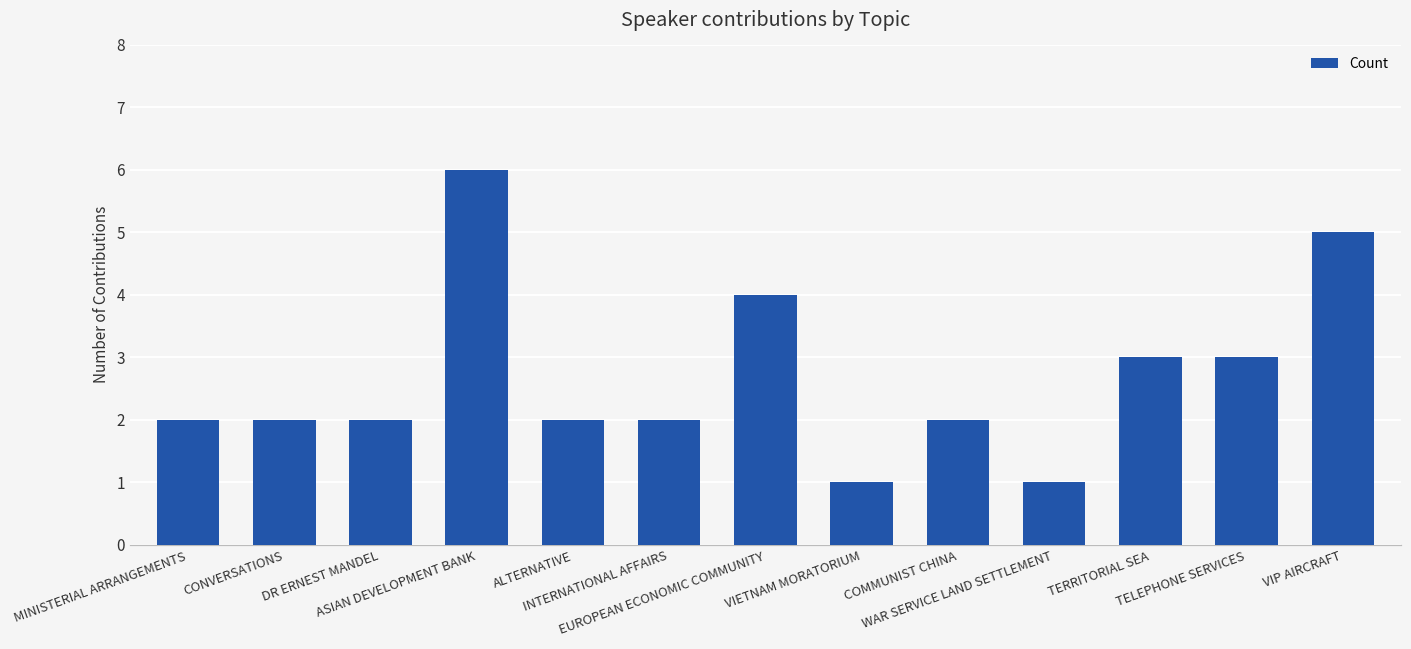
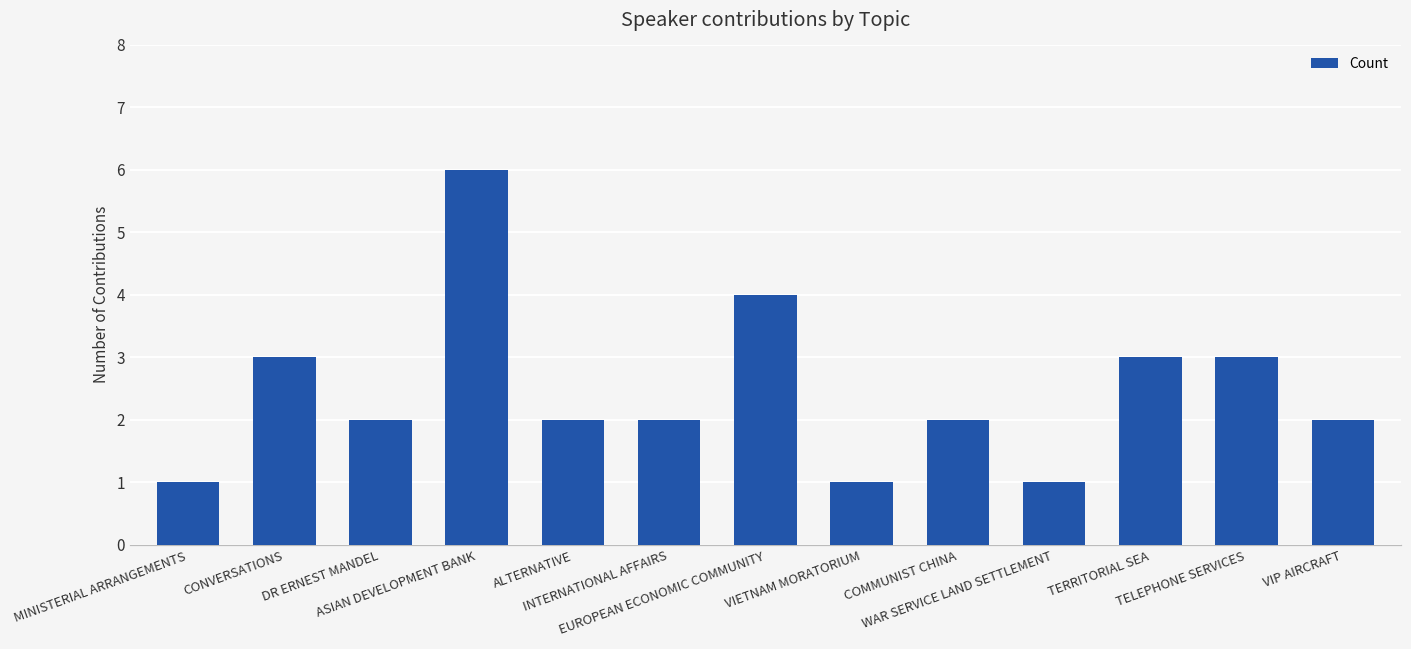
MINISTERIAL ARRANGEMENTS: 2 -> 1
CONVERSATIONS: 2 -> 3
VIP AIRCRAFT: 5 -> 2
